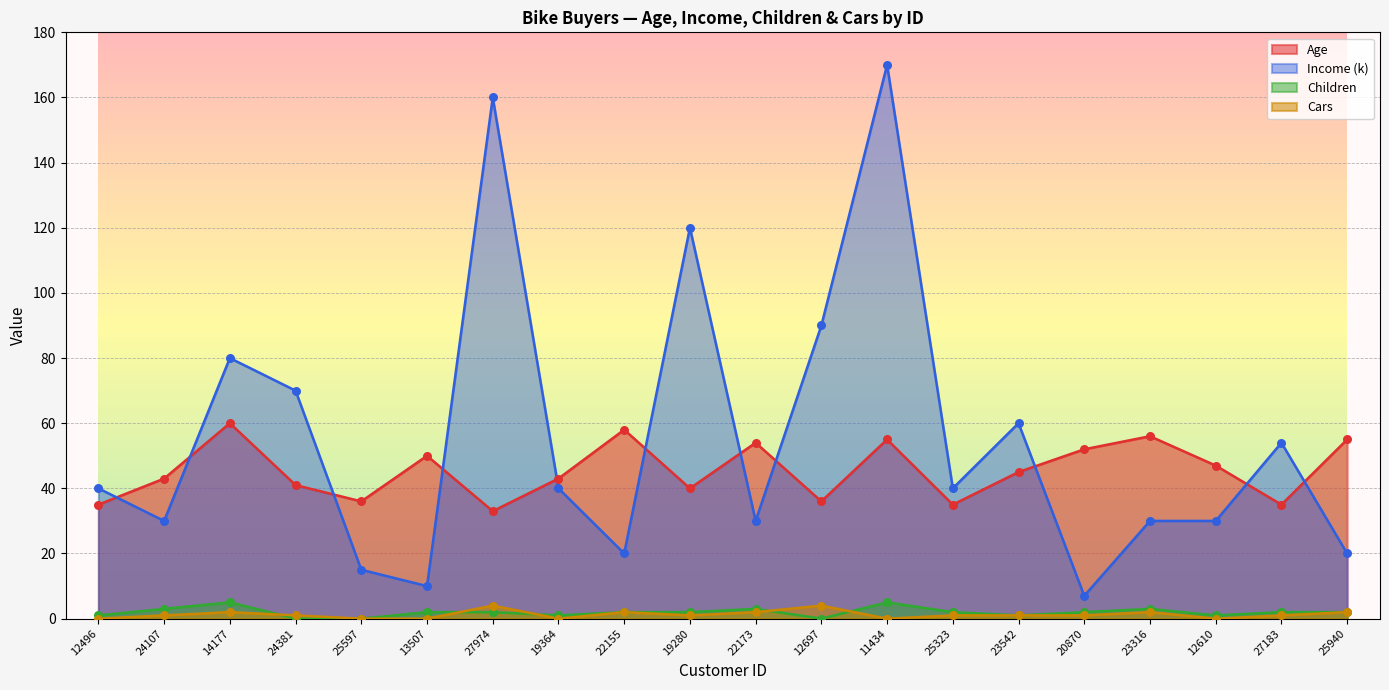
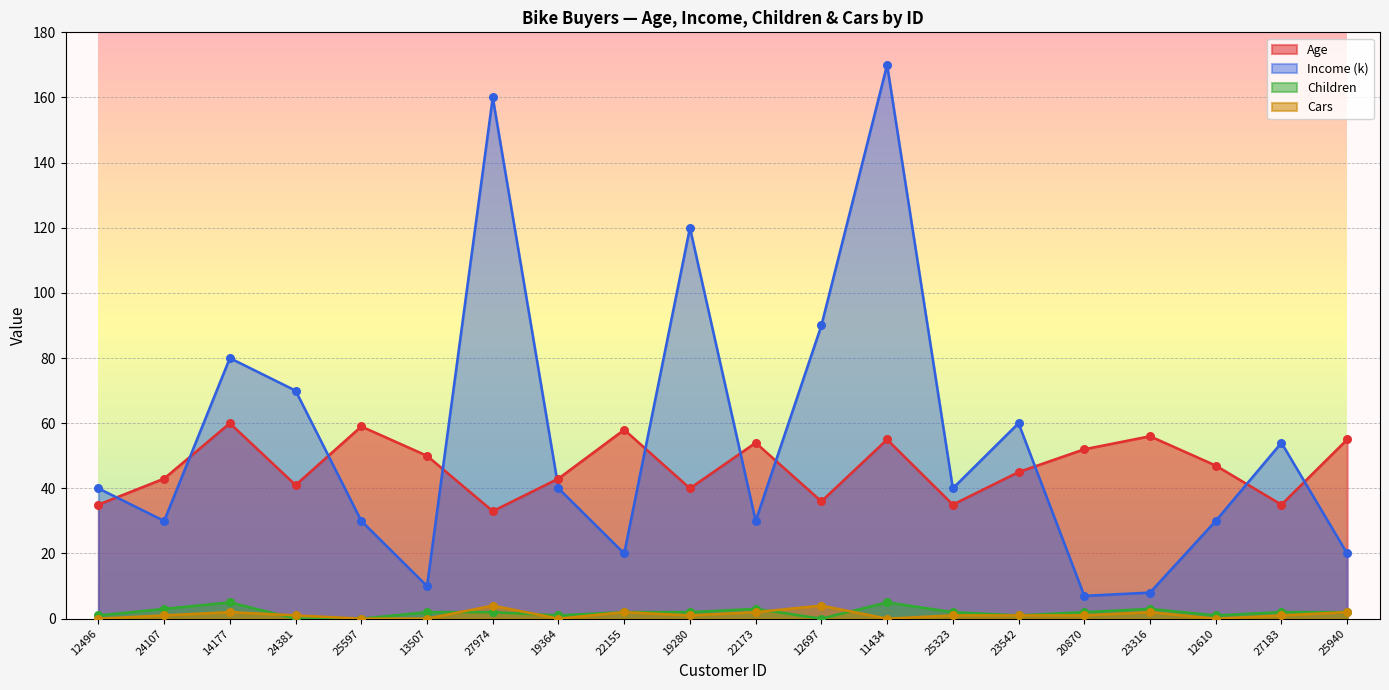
Age, 25597: 36 -> 59
Income (k), 25597: 15 -> 30
Income (k), 23316: 30 -> 8
